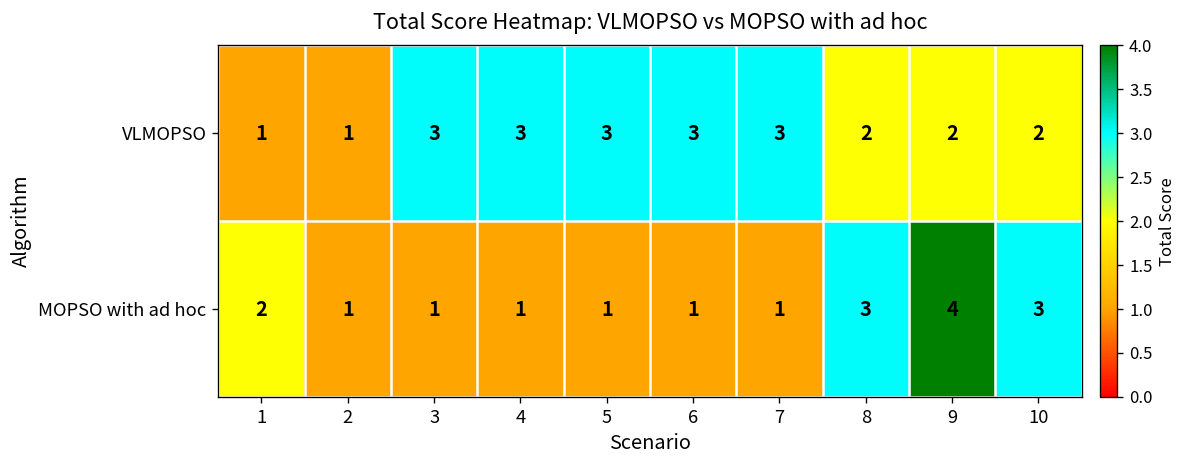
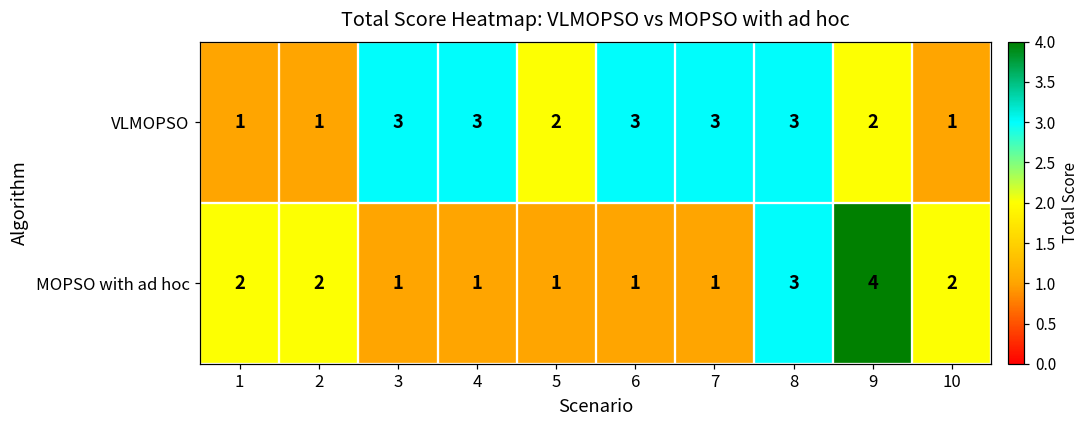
VLMOPSO, 5: 3 -> 2
VLMOPSO, 8: 2 -> 3
VLMOPSO, 10: 2 -> 1
MOPSO with ad hoc, 2: 1 -> 2
MOPSO with ad hoc, 10: 3 -> 2
